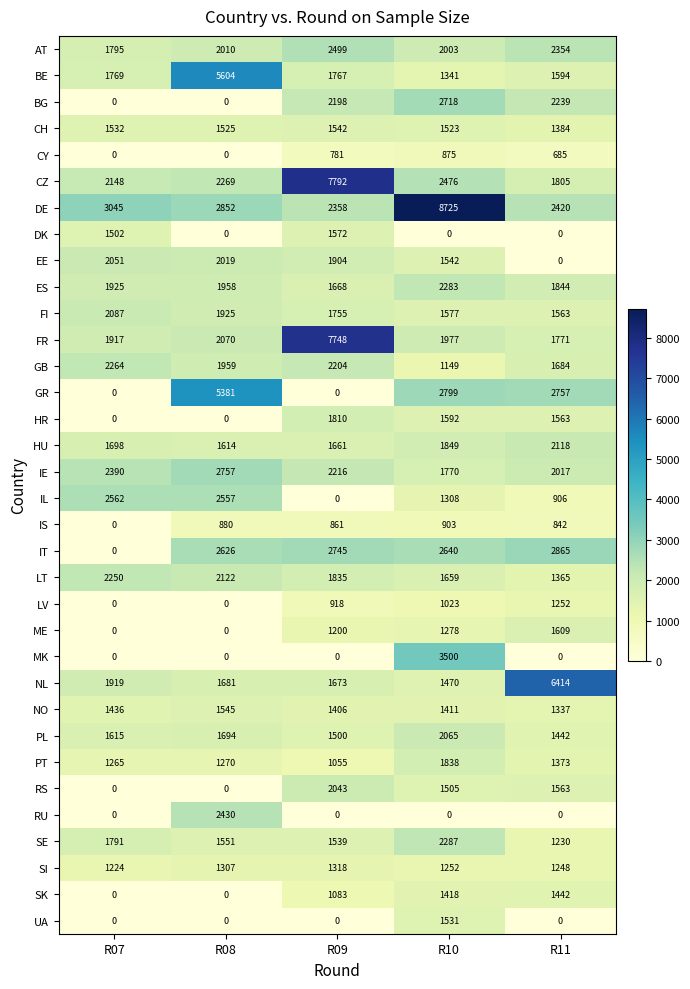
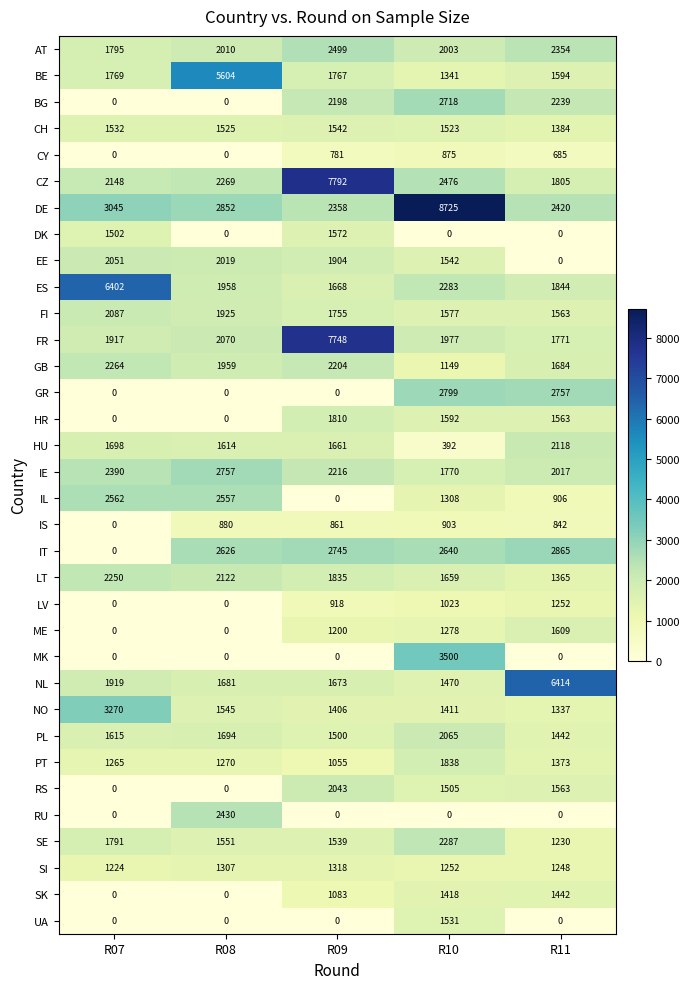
ES, R07: 1925 -> 6402
GR, R08: 5381 -> 0
HU, R10: 1849 -> 392
NO, R07: 1436 -> 3270
